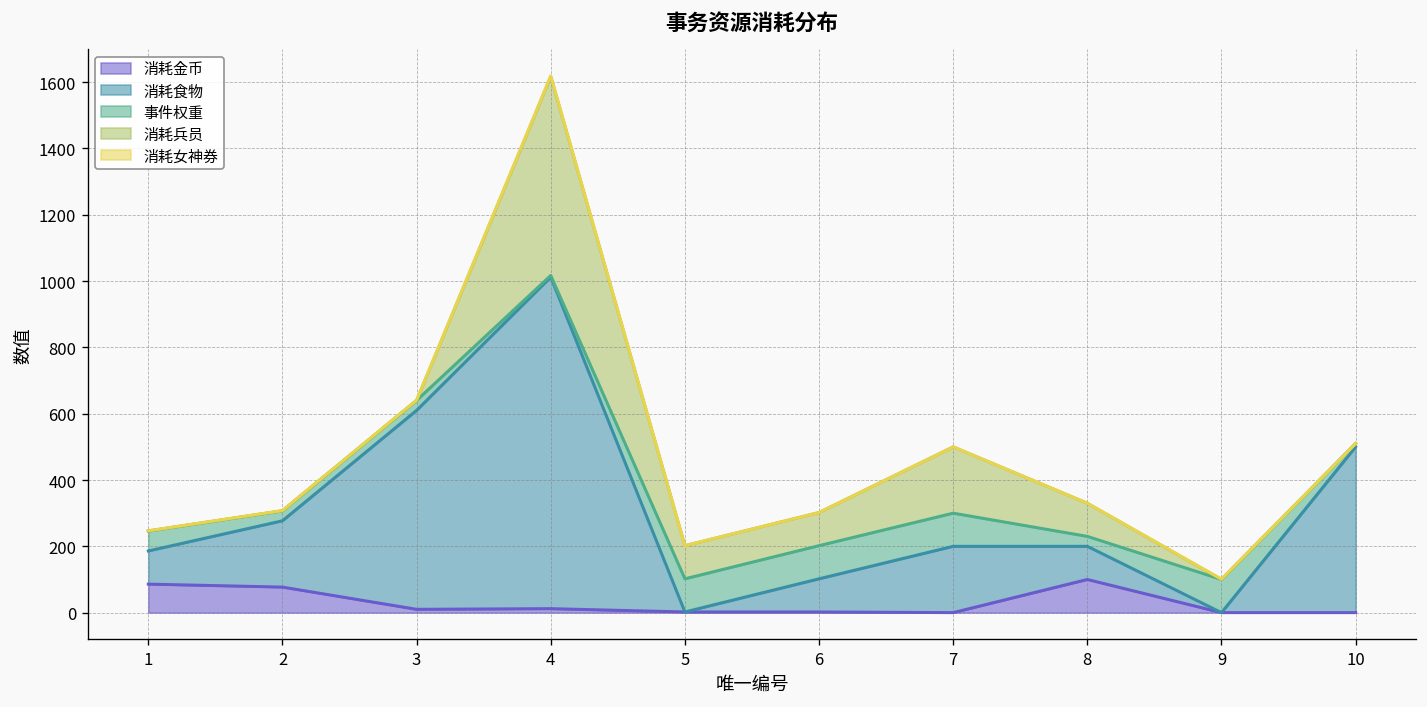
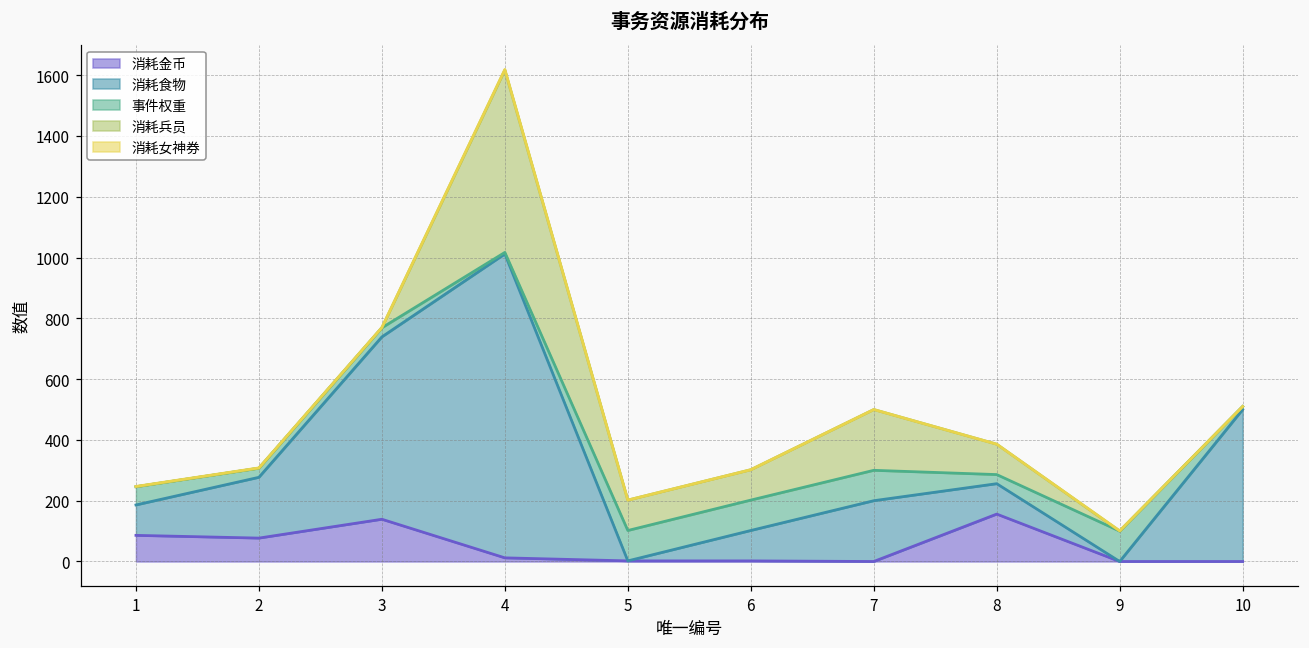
消耗金币, 3: 10 -> 140
消耗金币, 8: 100 -> 160
